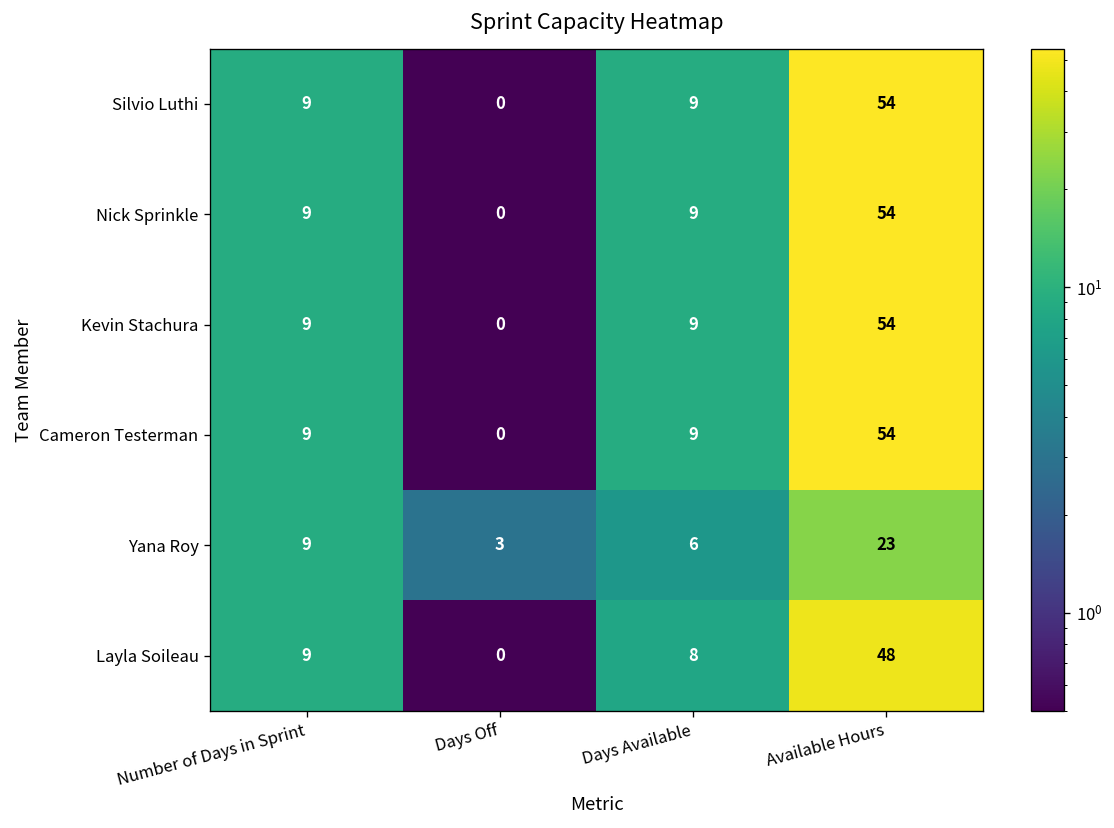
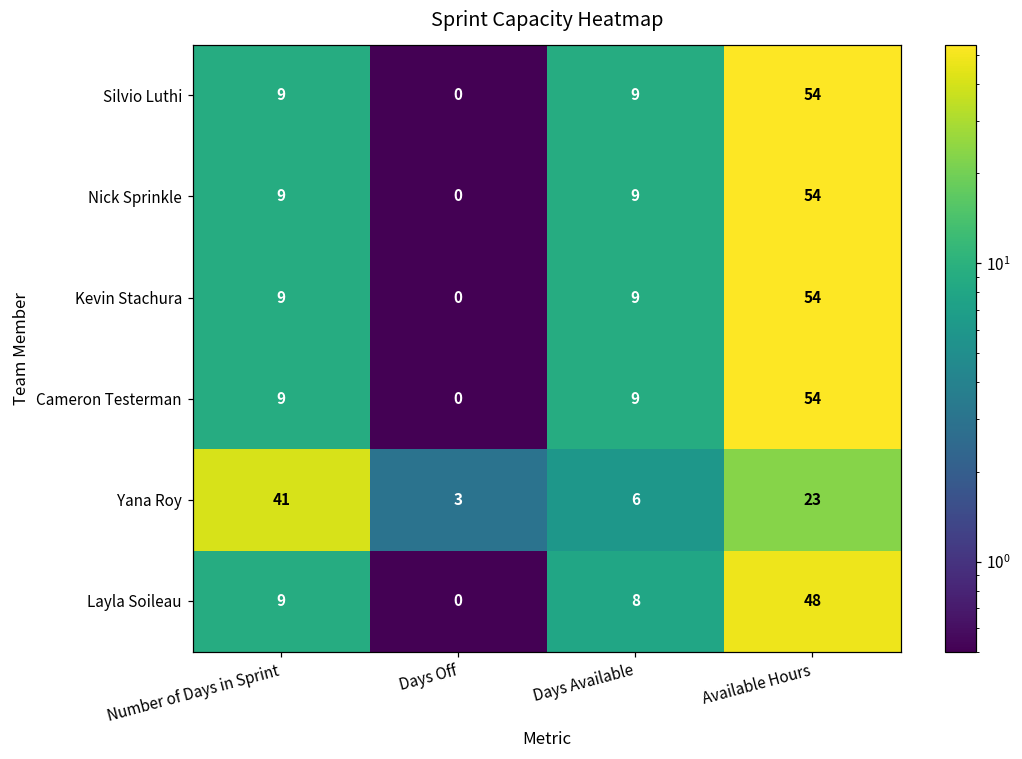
Yana Roy, Number of Days in Sprint: 9 -> 41
